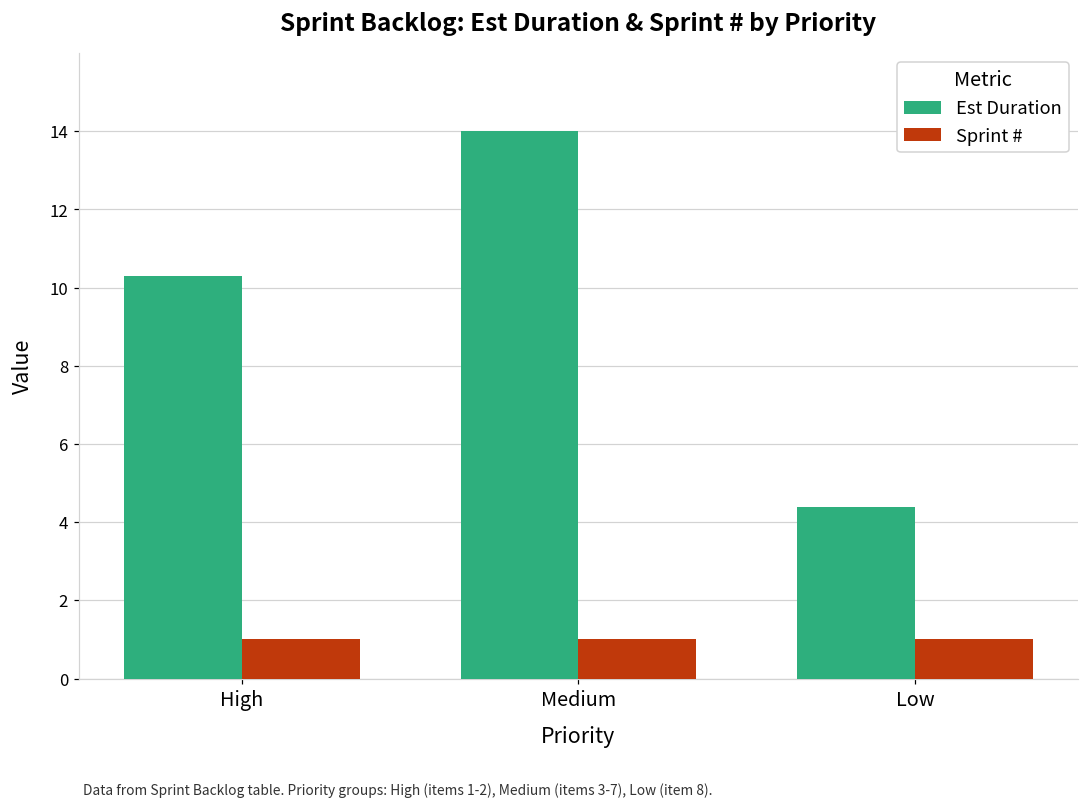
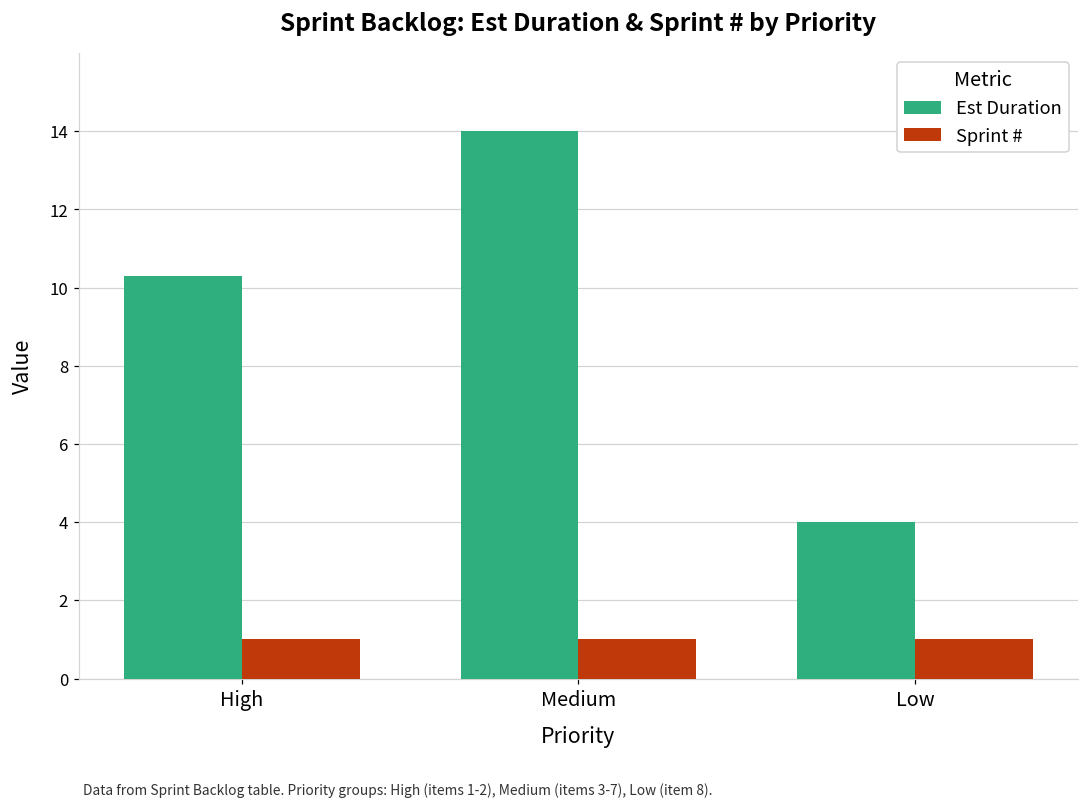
Est Duration, Low: 4.4 -> 4.0
